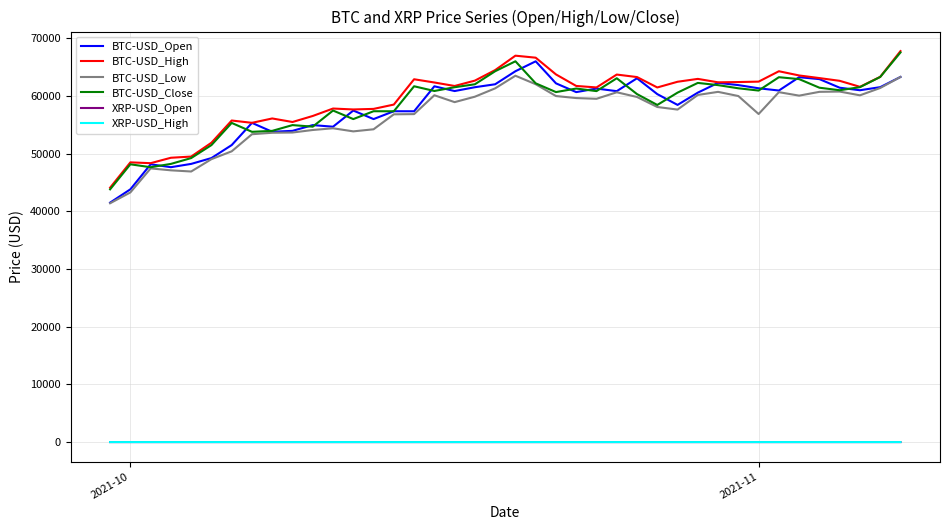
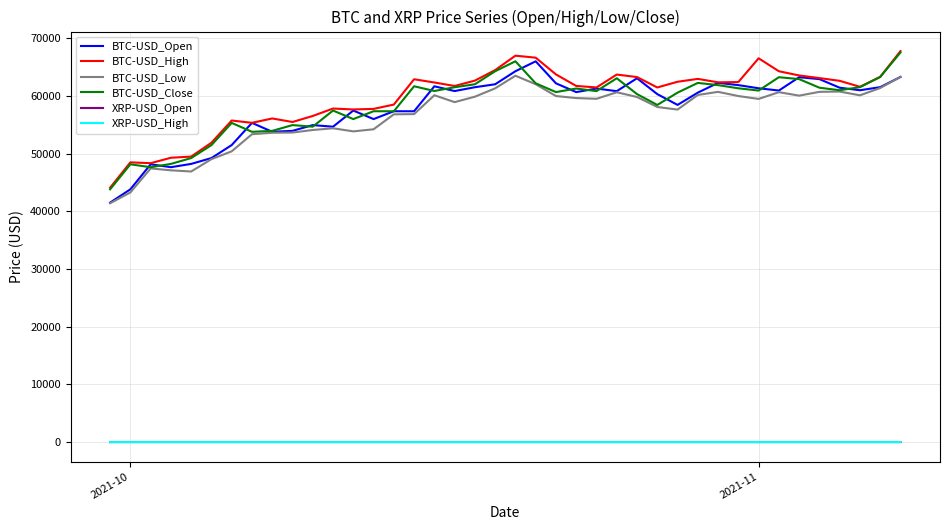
BTC-USD_High, 2021-11: 63000 -> 67000
BTC-USD_Low, 2021-11: 57000 -> 60000
